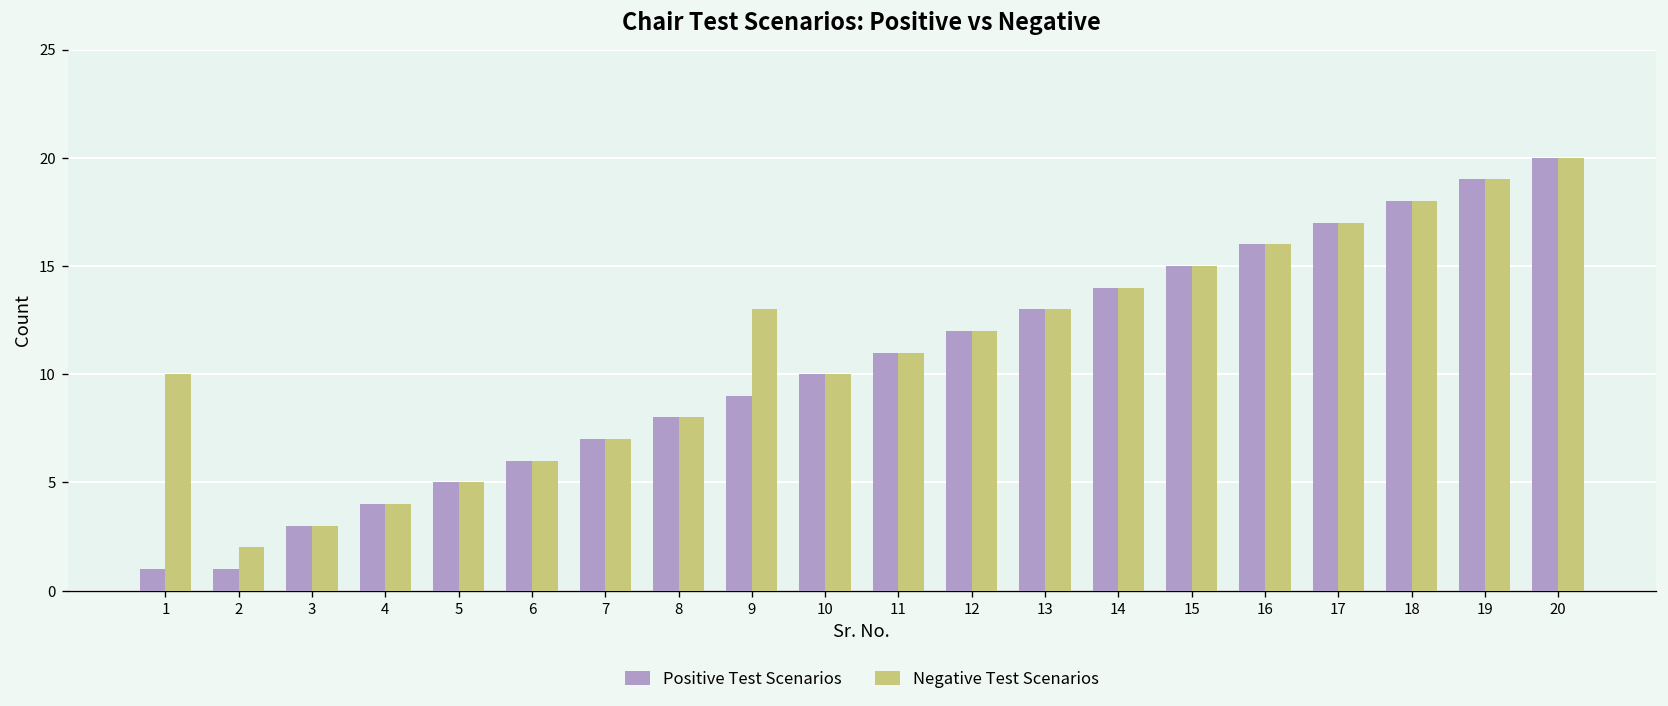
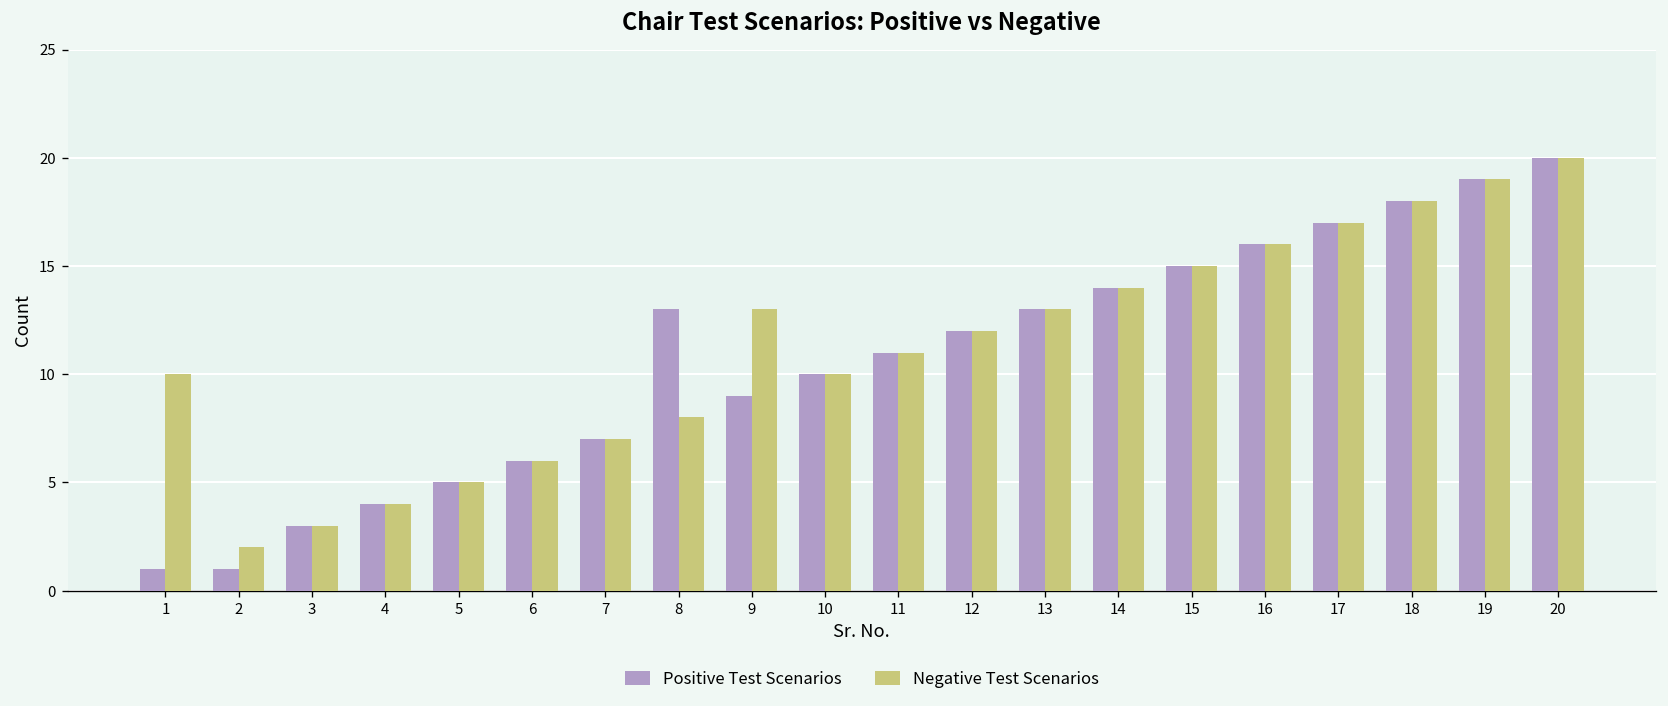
Positive Test Scenarios, 8: 8 -> 13
